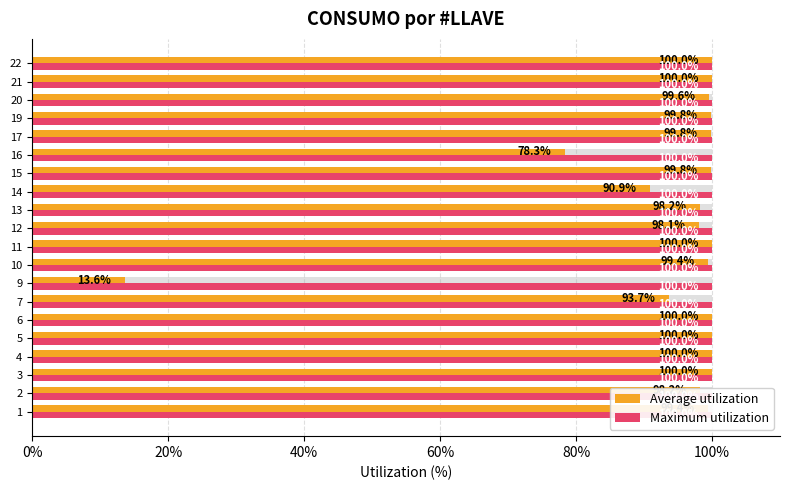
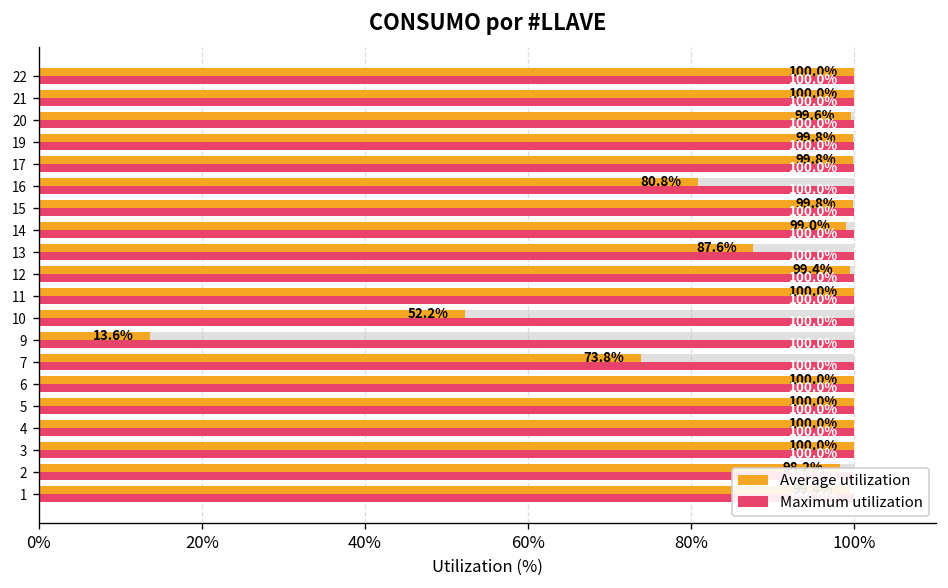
Average utilization, 16: 78.3% -> 80.8%
Average utilization, 14: 90.9% -> 99.0%
Average utilization, 13: 98.2% -> 87.6%
Average utilization, 12: 98.1% -> 99.4%
Average utilization, 10: 99.4% -> 52.2%
Average utilization, 7: 93.7% -> 73.8%
